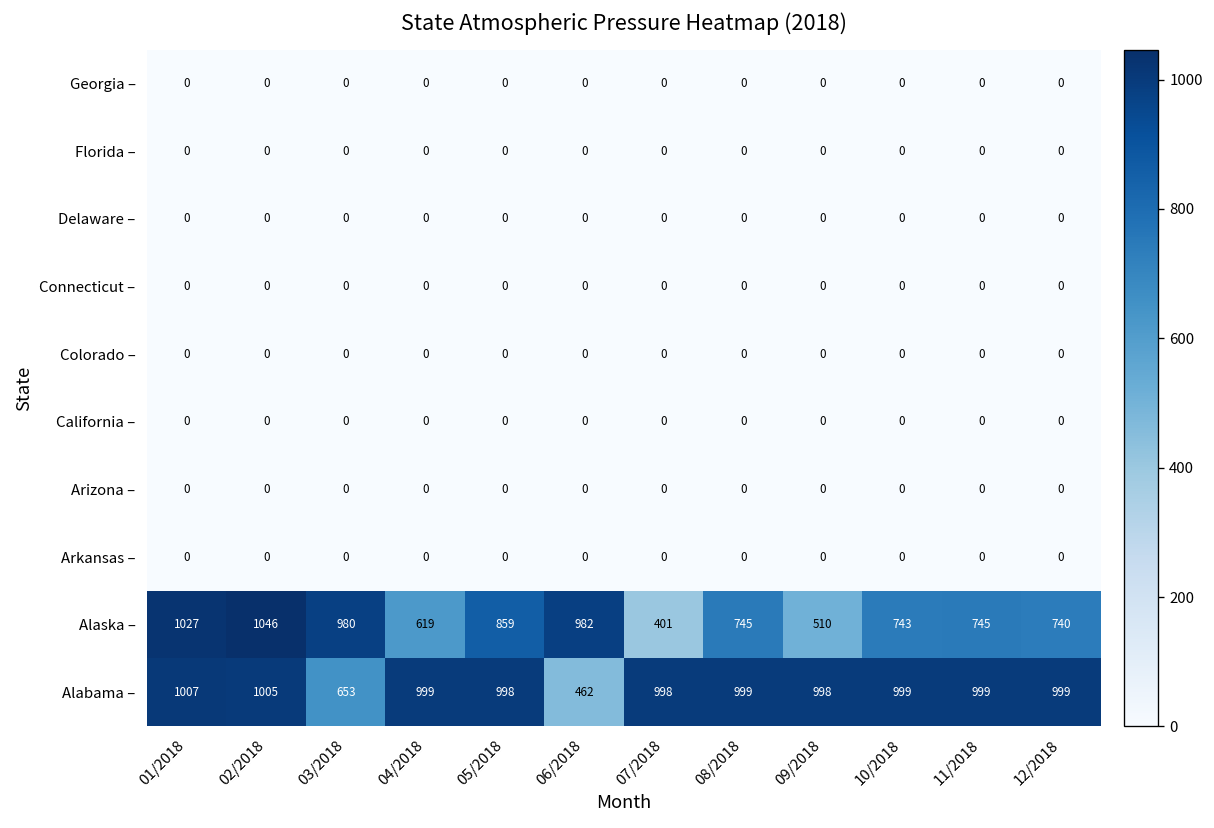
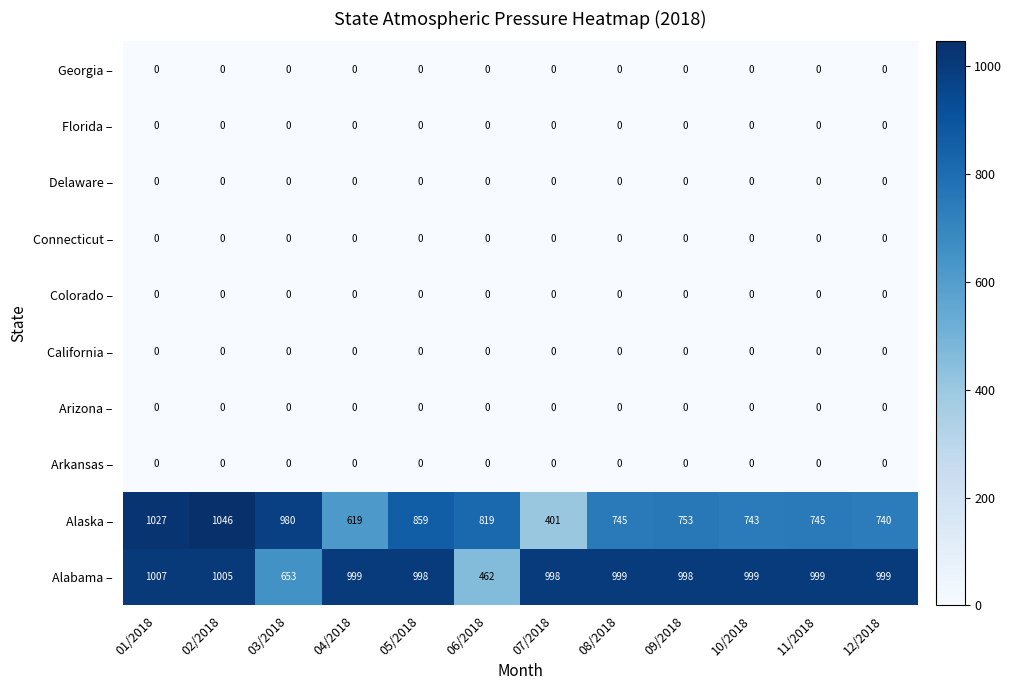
Alaska –, 06/2018: 982 -> 819
Alaska –, 09/2018: 510 -> 753
